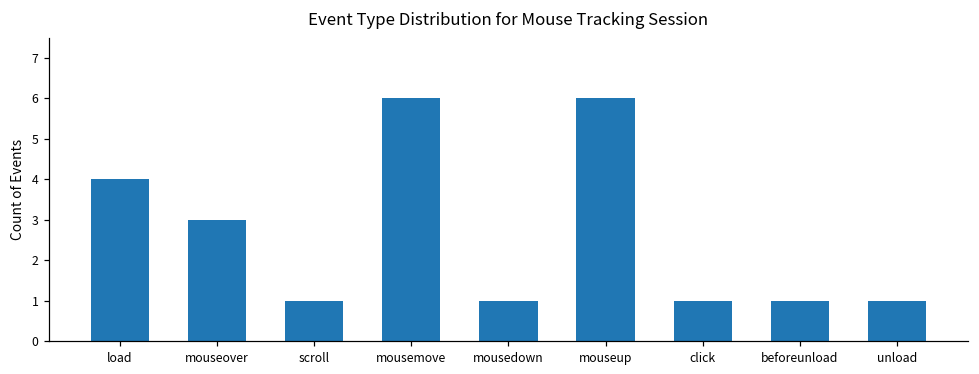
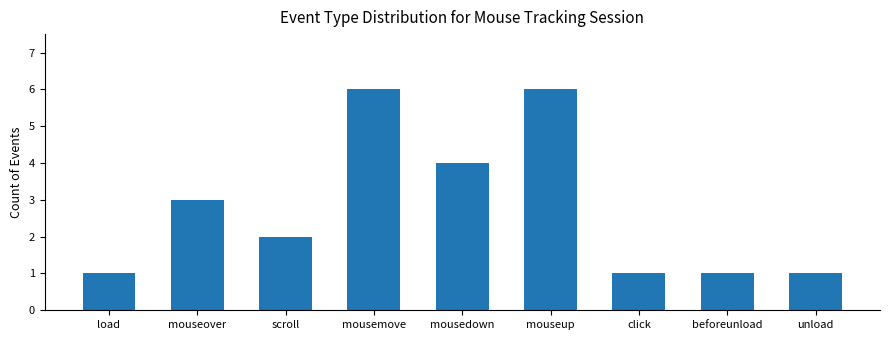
load: 4 -> 1
scroll: 1 -> 2
mousedown: 1 -> 4
